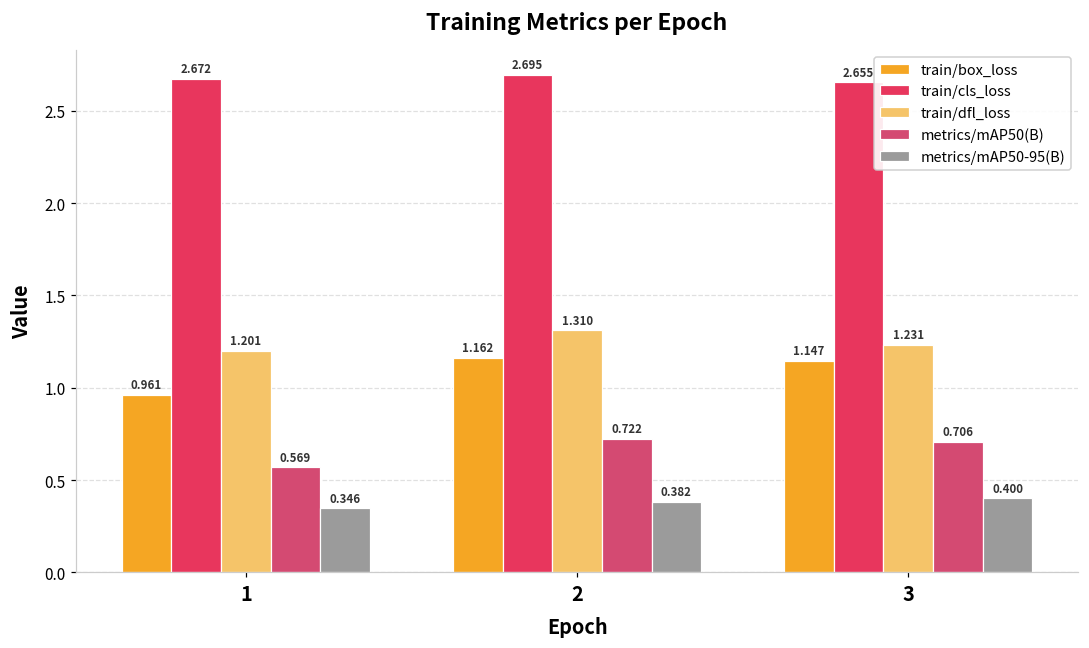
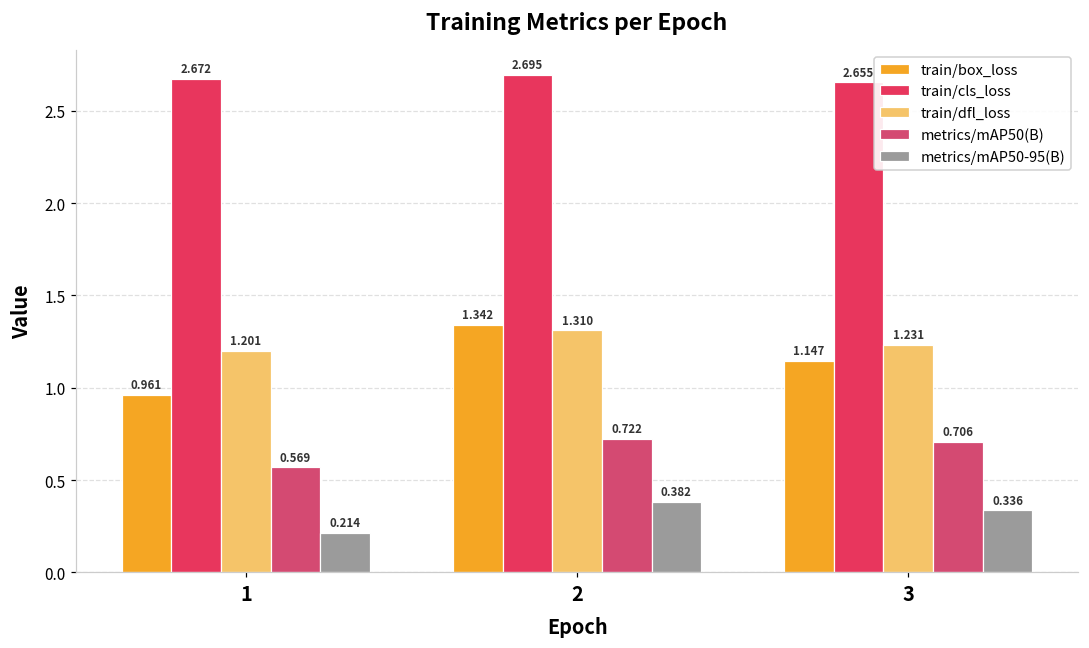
metrics/mAP50-95(B), 1: 0.346 -> 0.214
train/box_loss, 2: 1.162 -> 1.342
metrics/mAP50-95(B), 3: 0.400 -> 0.336
